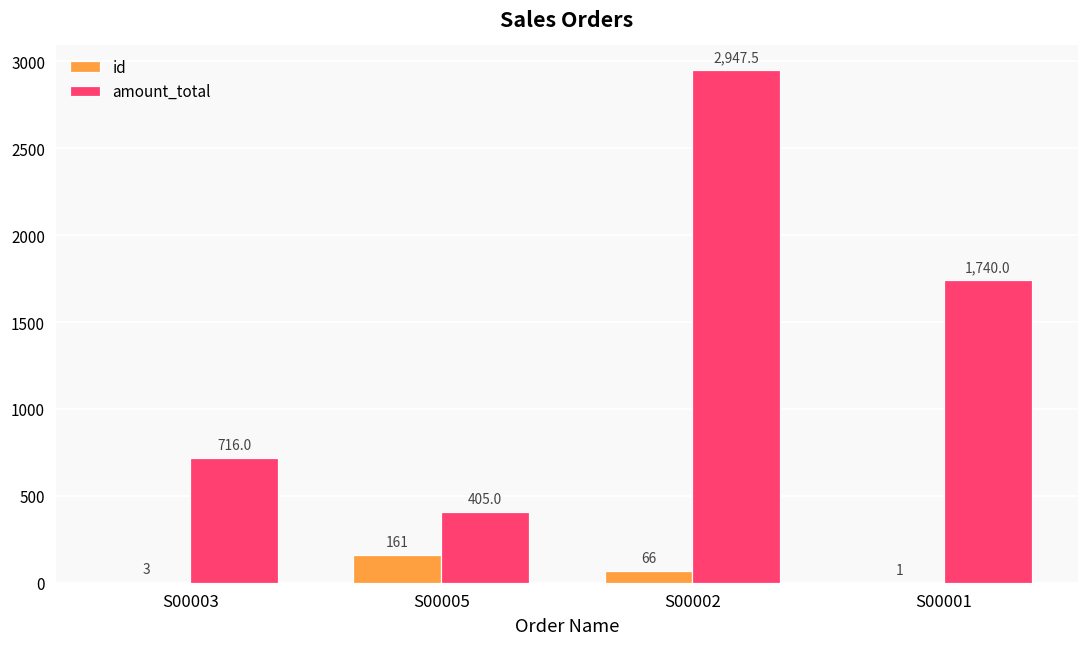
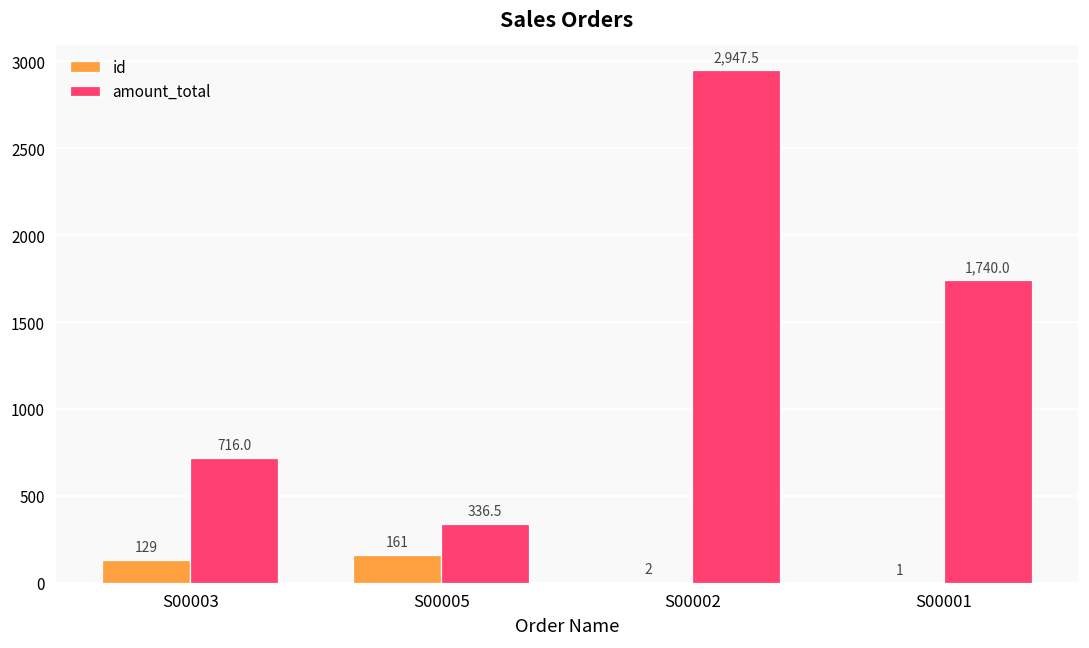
id, S00003: 3 -> 129
amount_total, S00005: 405.0 -> 336.5
id, S00002: 66 -> 2
